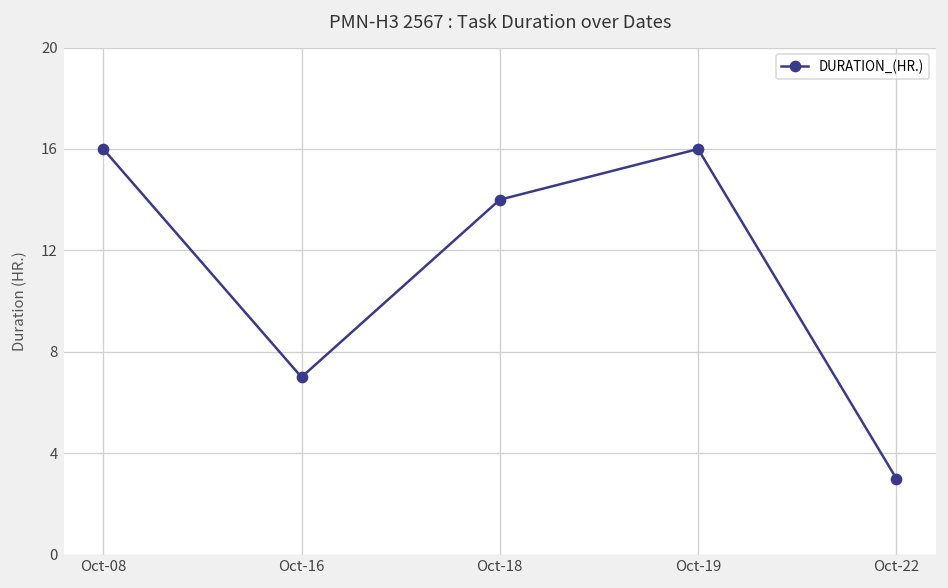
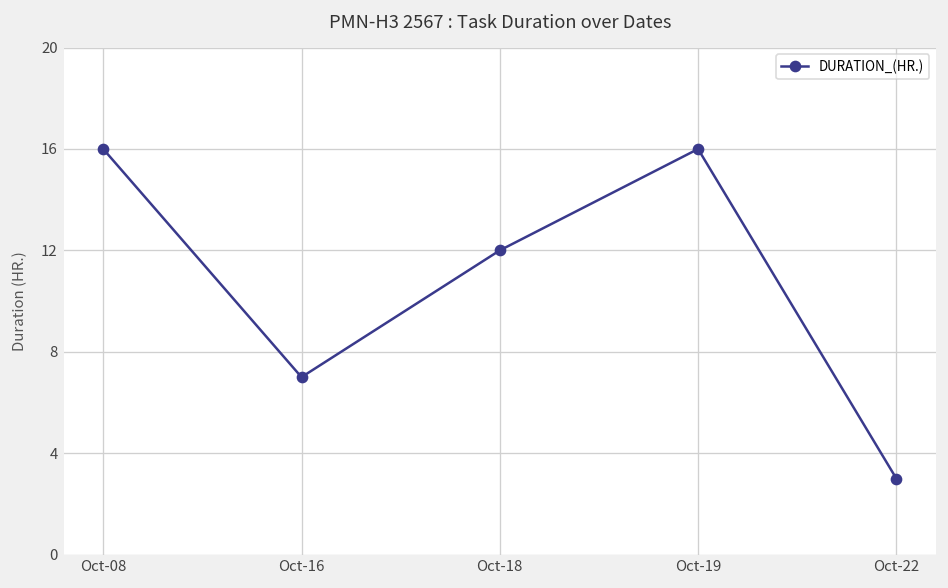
Oct-18: 14 -> 12
